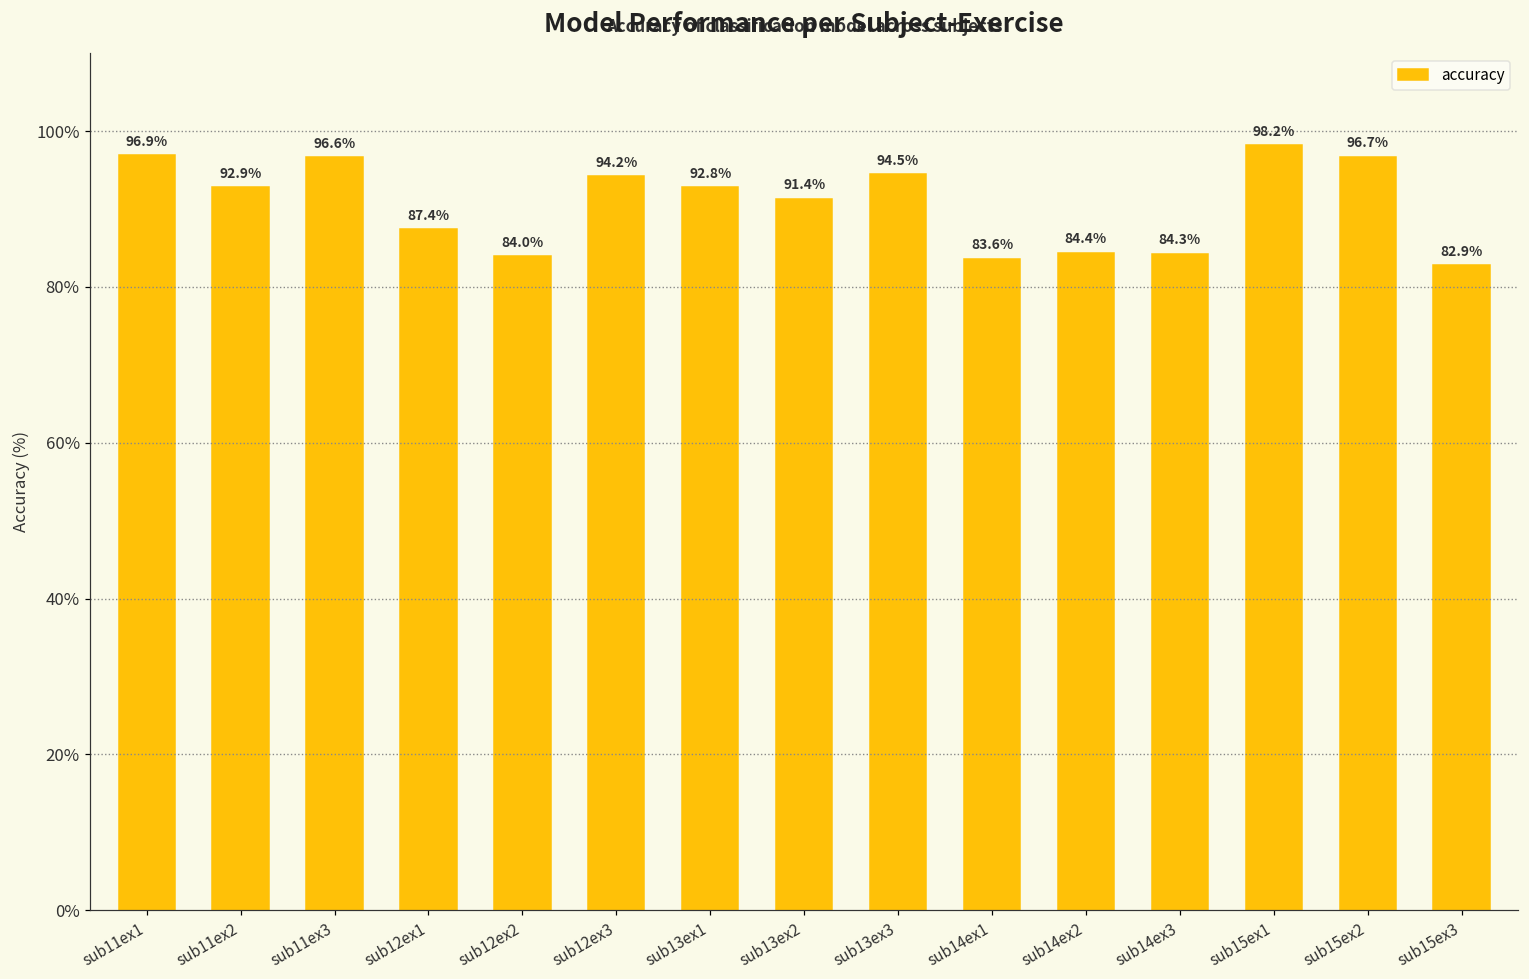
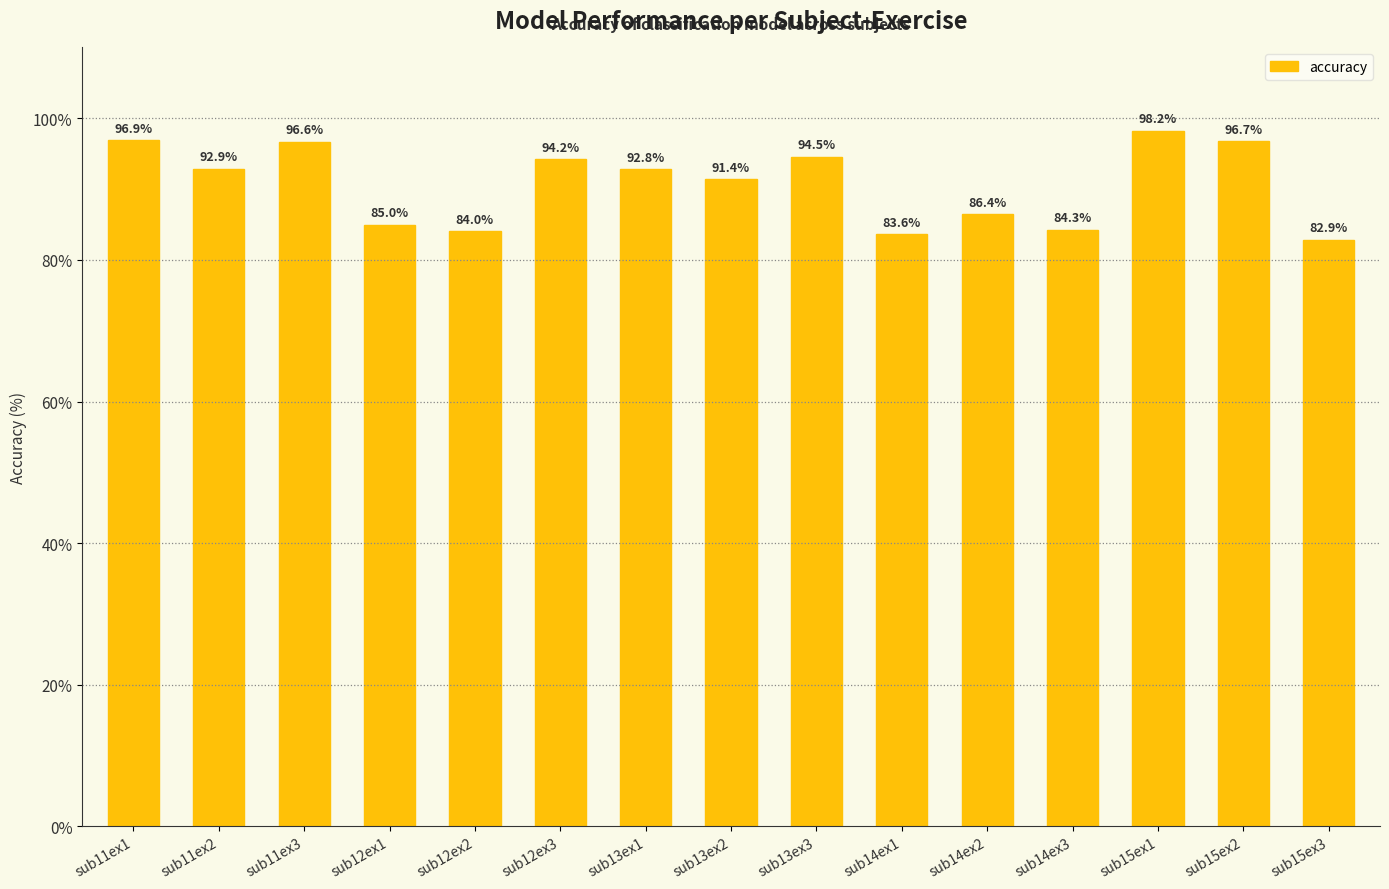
sub12ex1: 87.4% -> 85.0%
sub14ex2: 84.4% -> 86.4%
